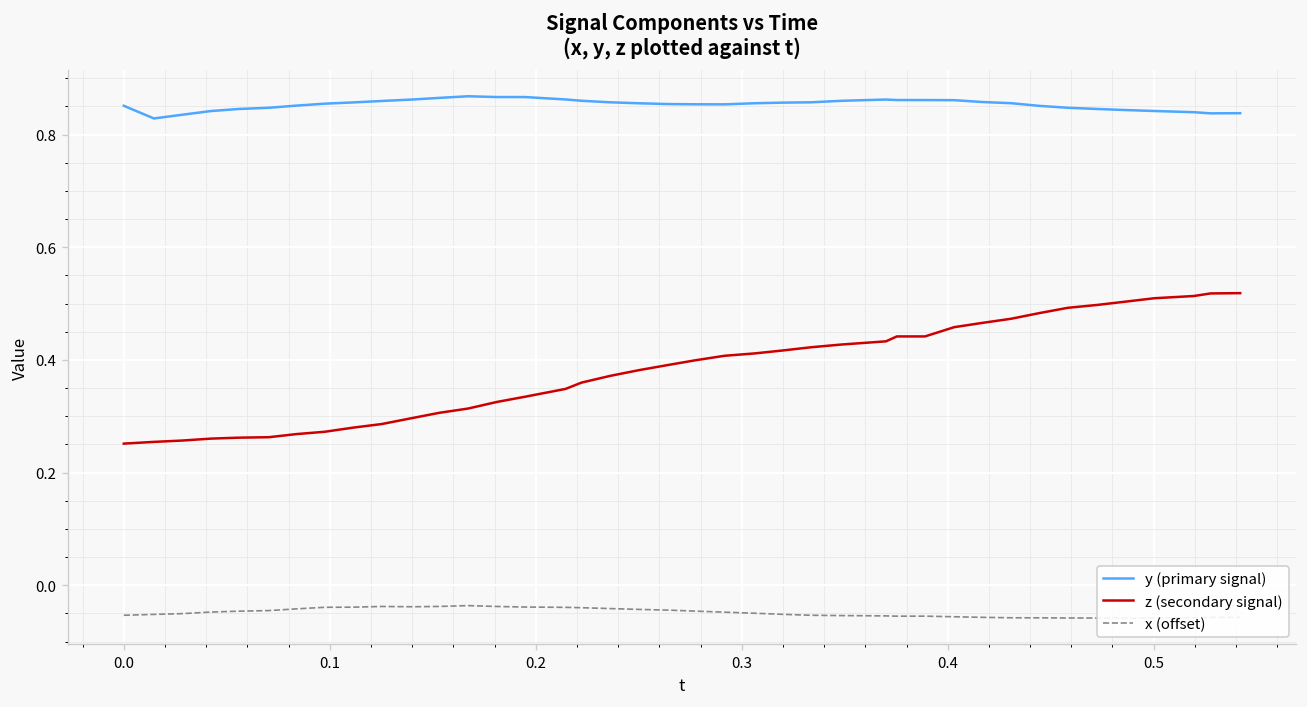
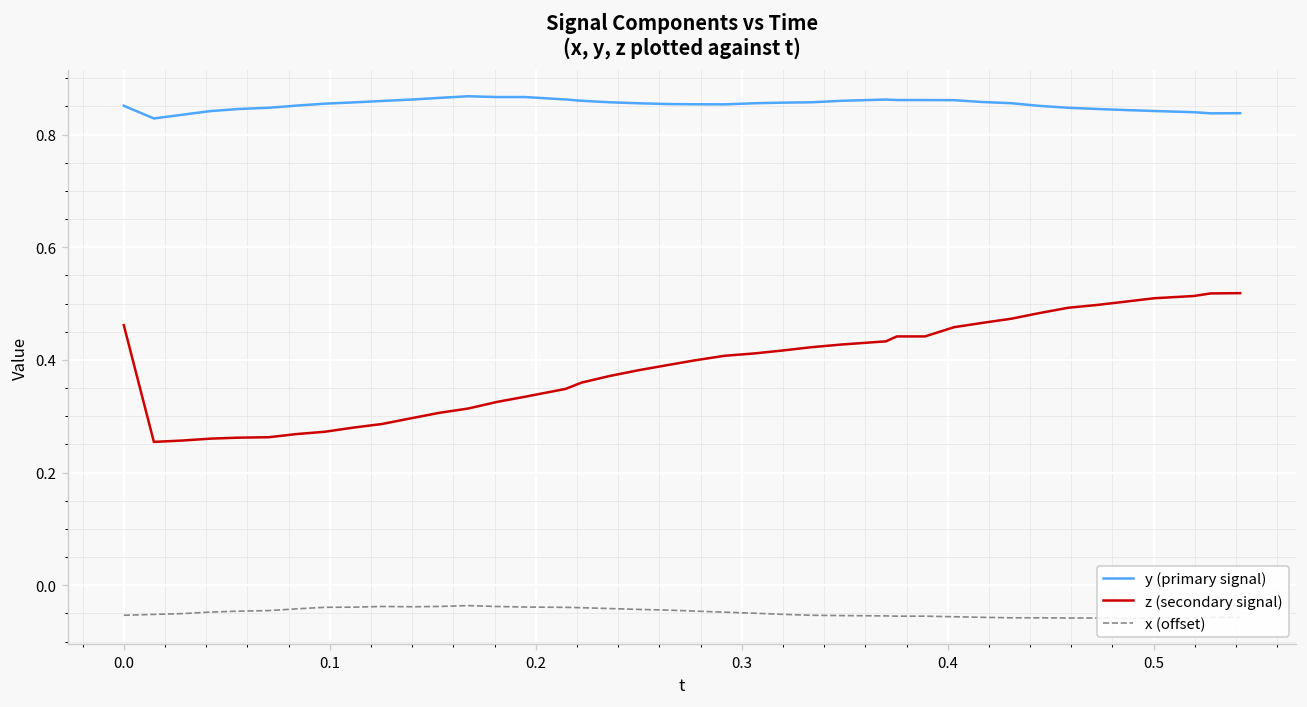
z (secondary signal), 0.0: 0.25 -> 0.46
